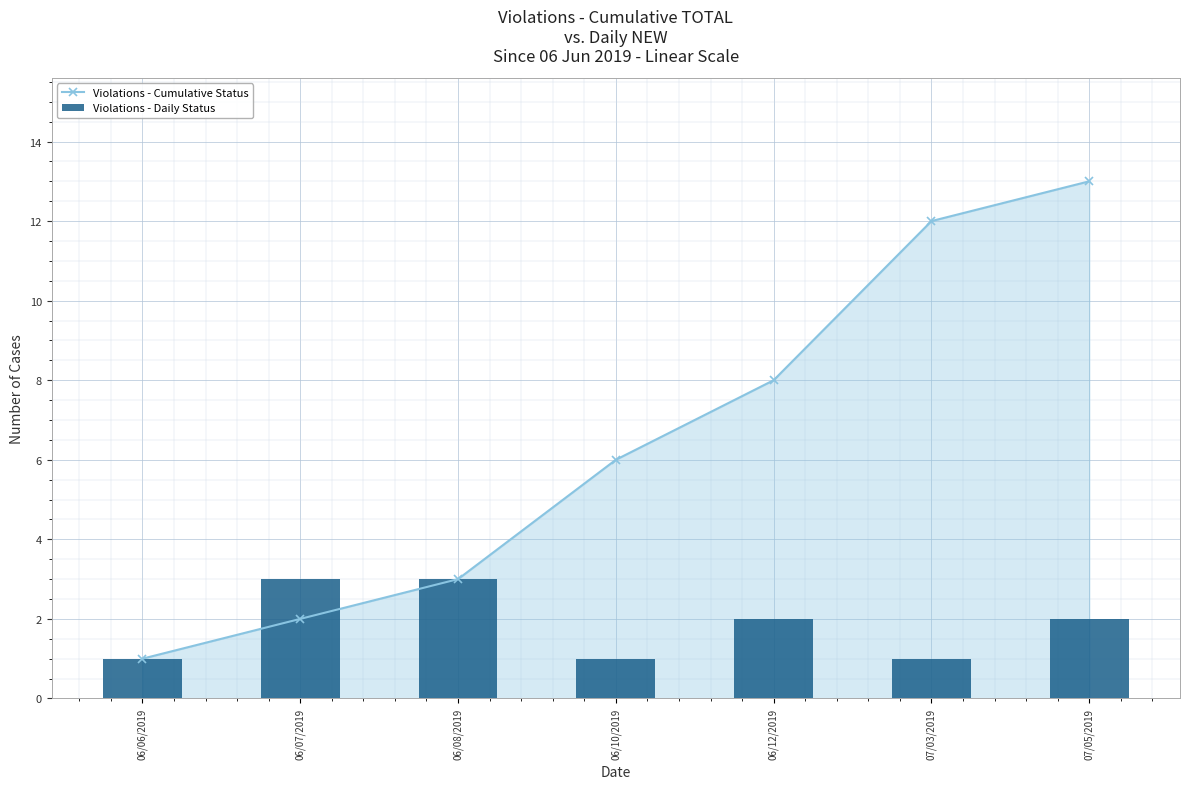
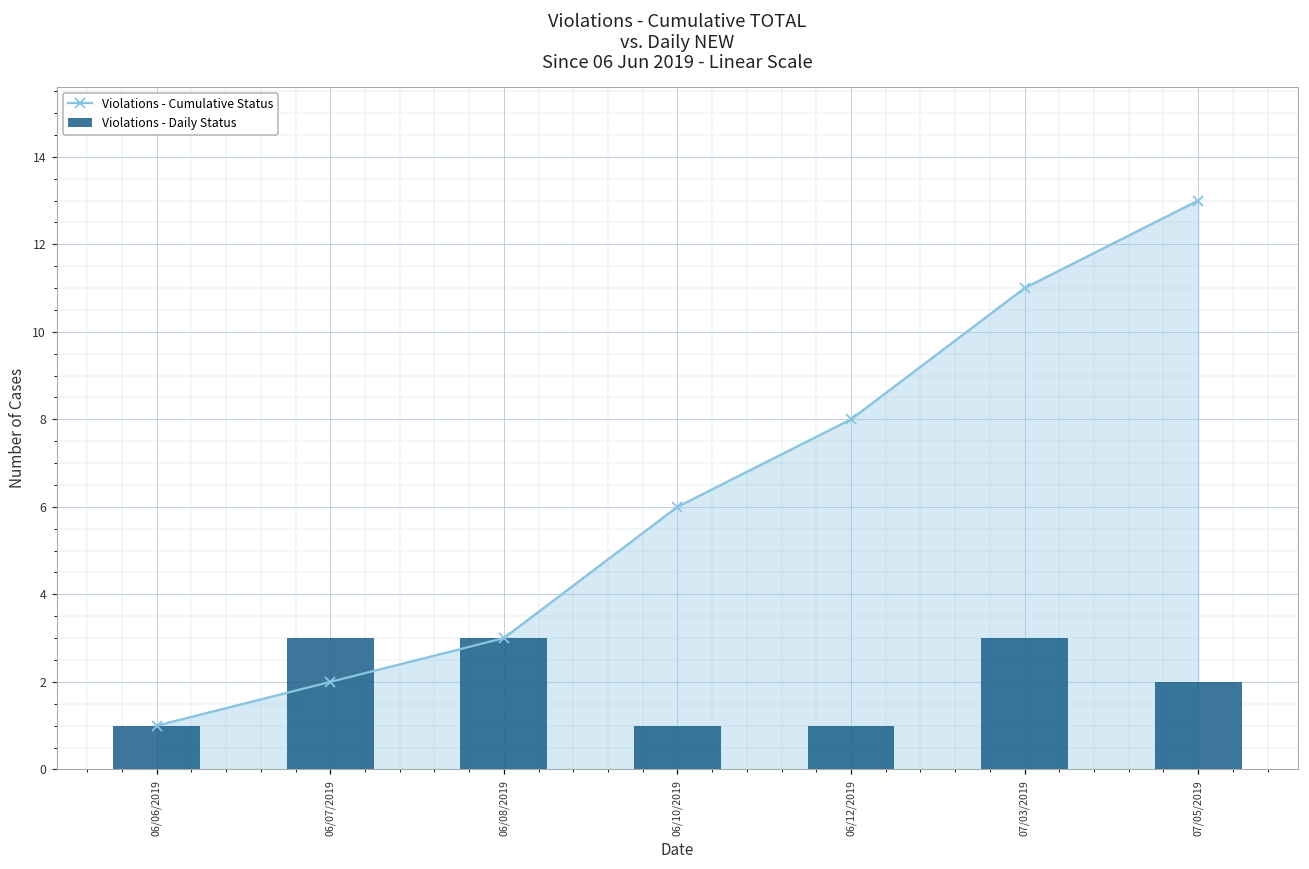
Violations - Daily Status, 06/12/2019: 2 -> 1
Violations - Cumulative Status, 07/03/2019: 12 -> 11
Violations - Daily Status, 07/03/2019: 1 -> 3
